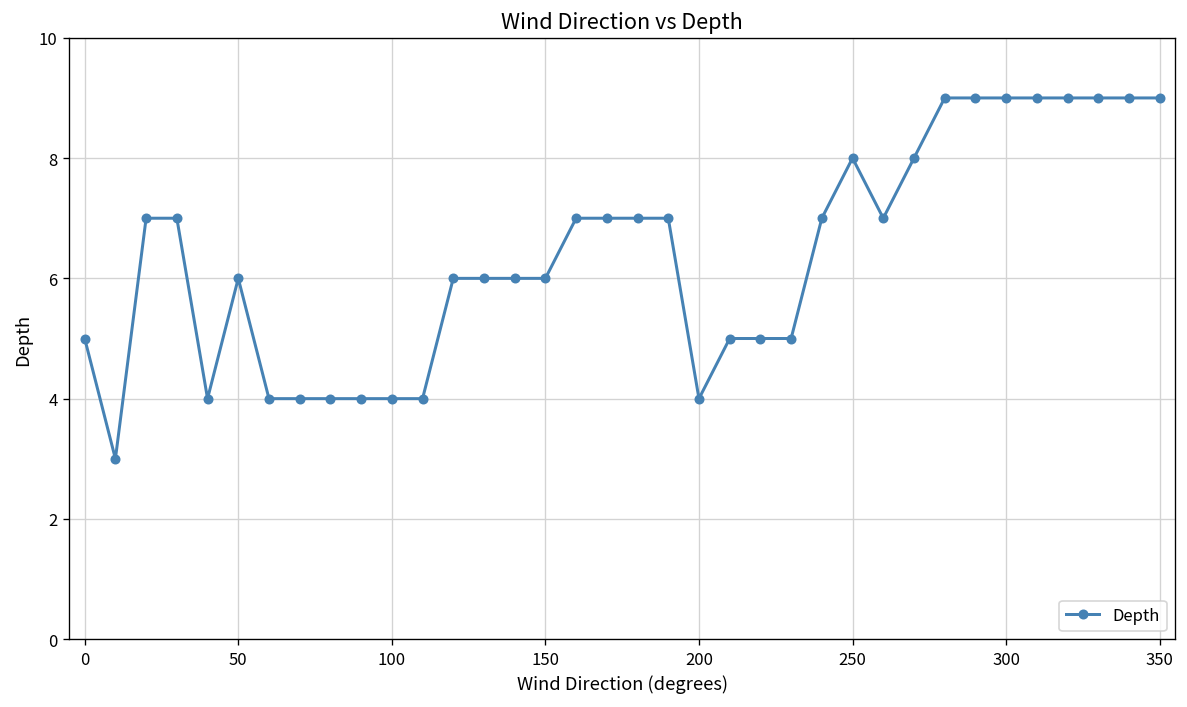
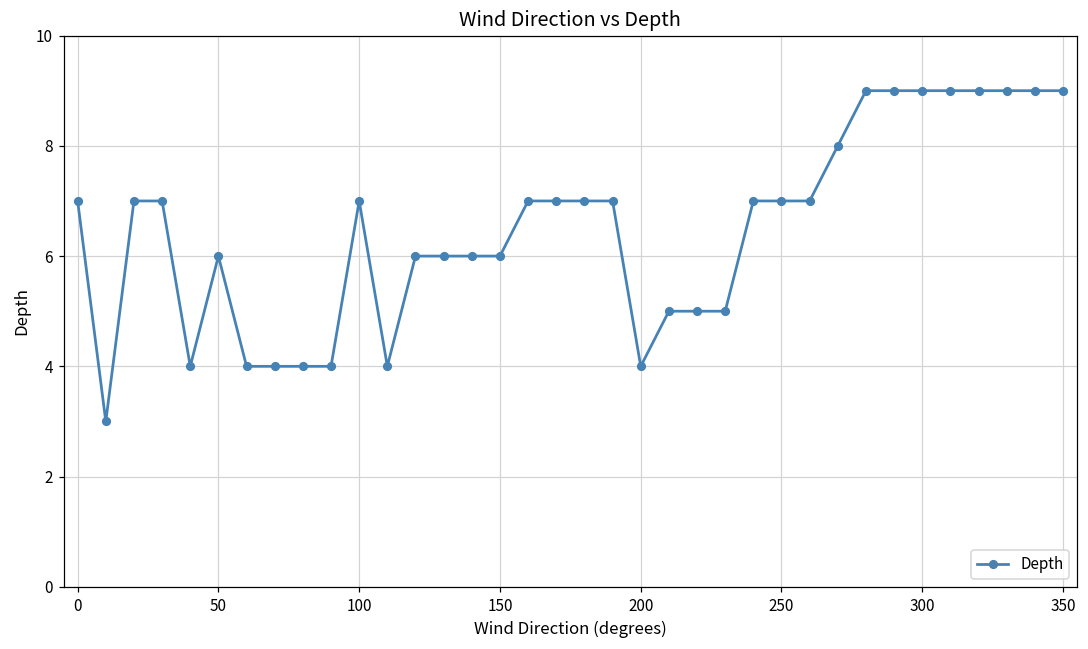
0: 5 -> 7
100: 4 -> 7
250: 8 -> 7
